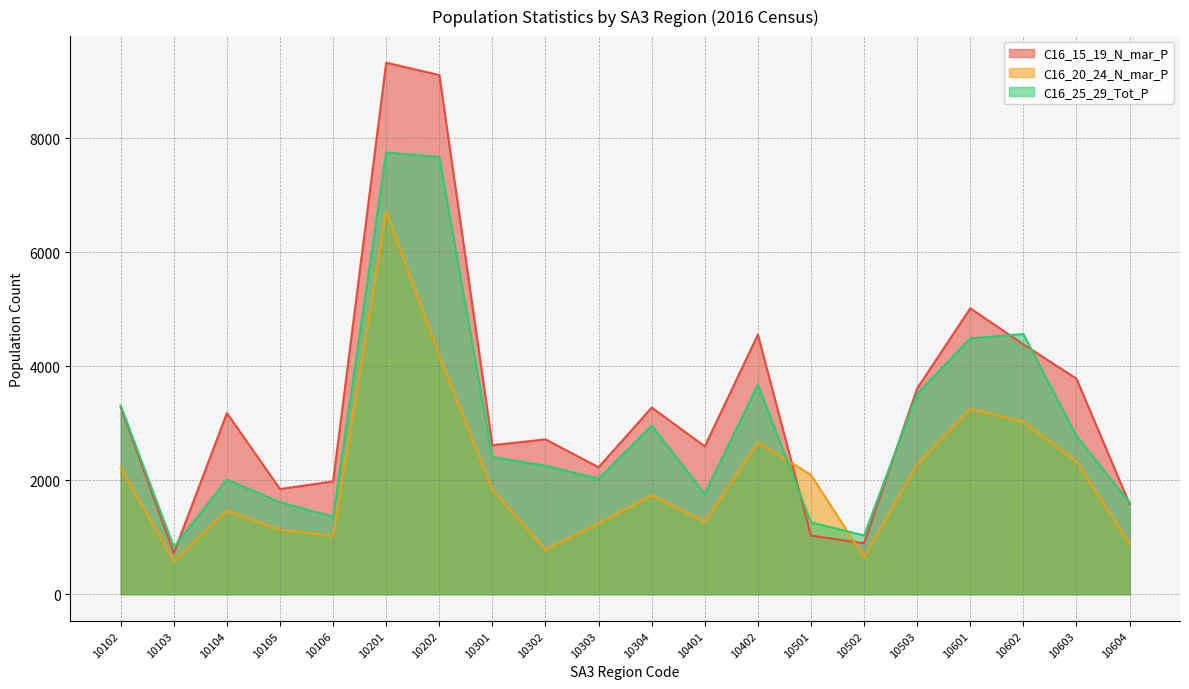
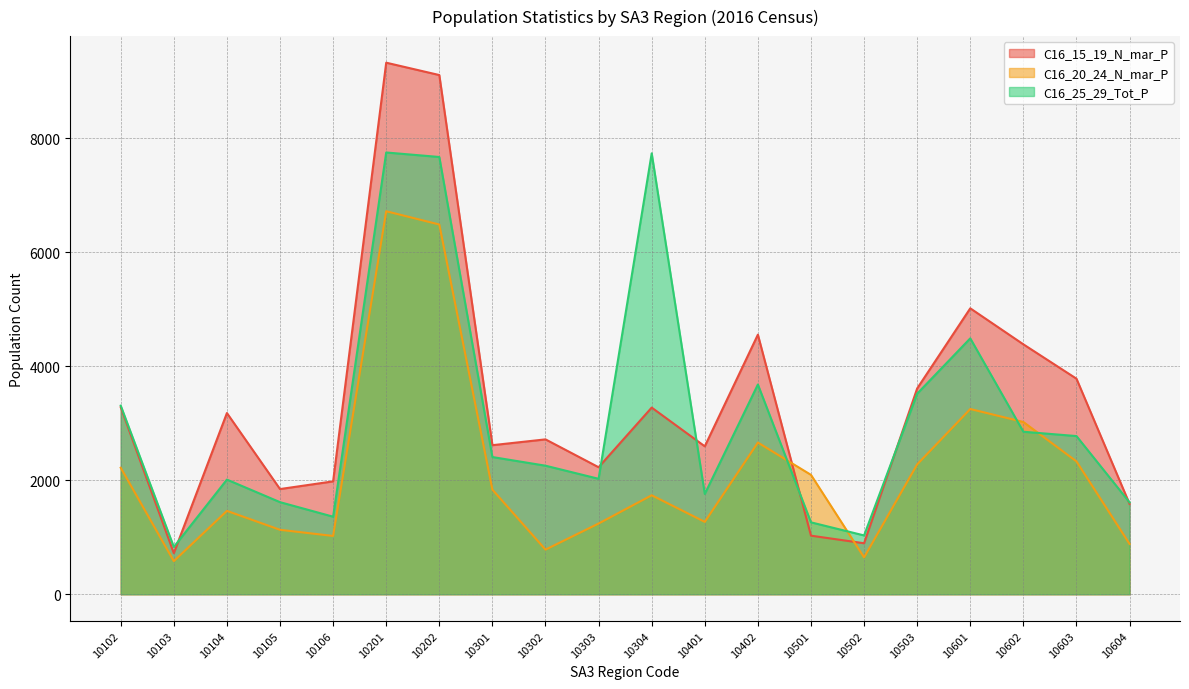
C16_20_24_N_mar_P, 10202: 4200 -> 6500
C16_25_29_Tot_P, 10304: 3000 -> 7700
C16_25_29_Tot_P, 10602: 4600 -> 2900
